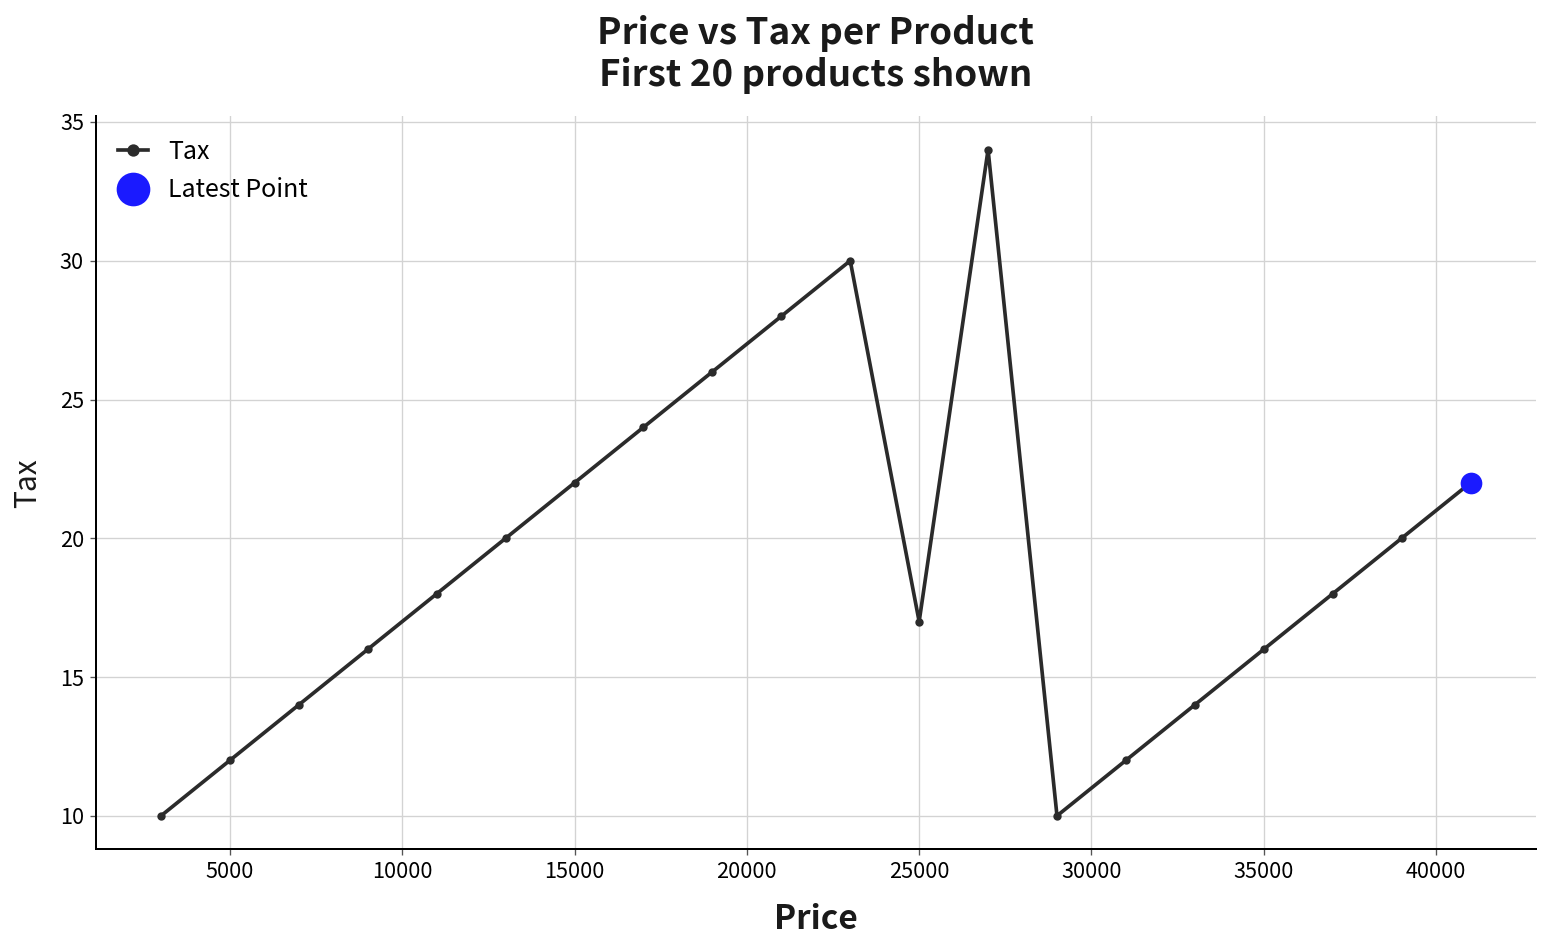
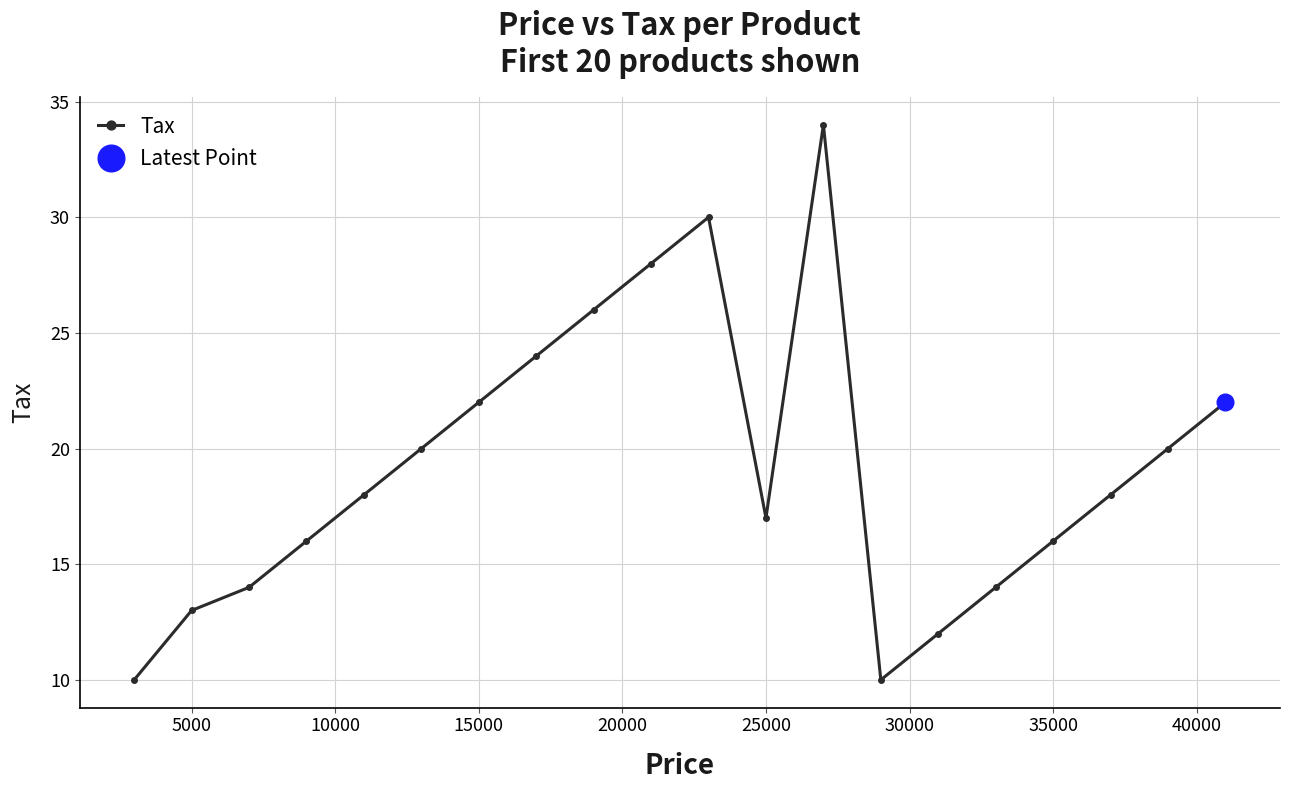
Tax, 5000: 12 -> 13
